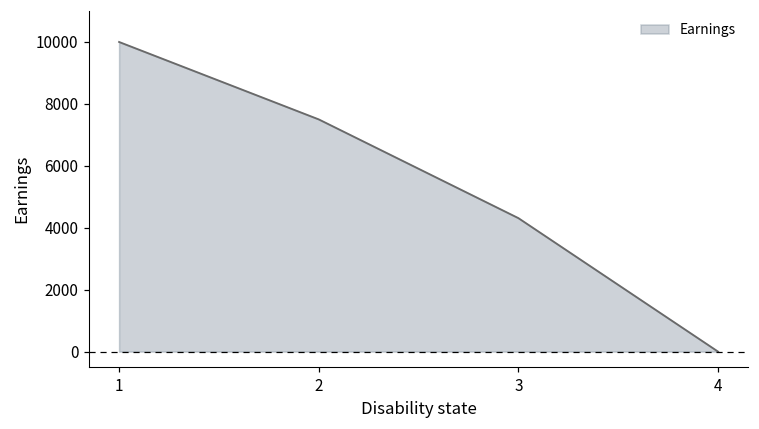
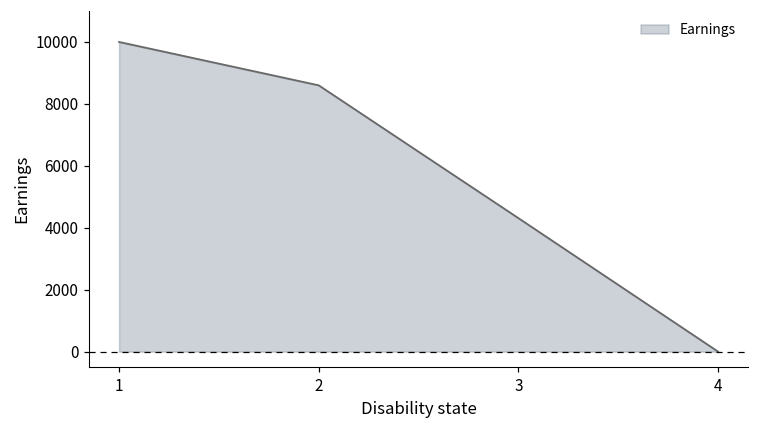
2: 7500 -> 8600
